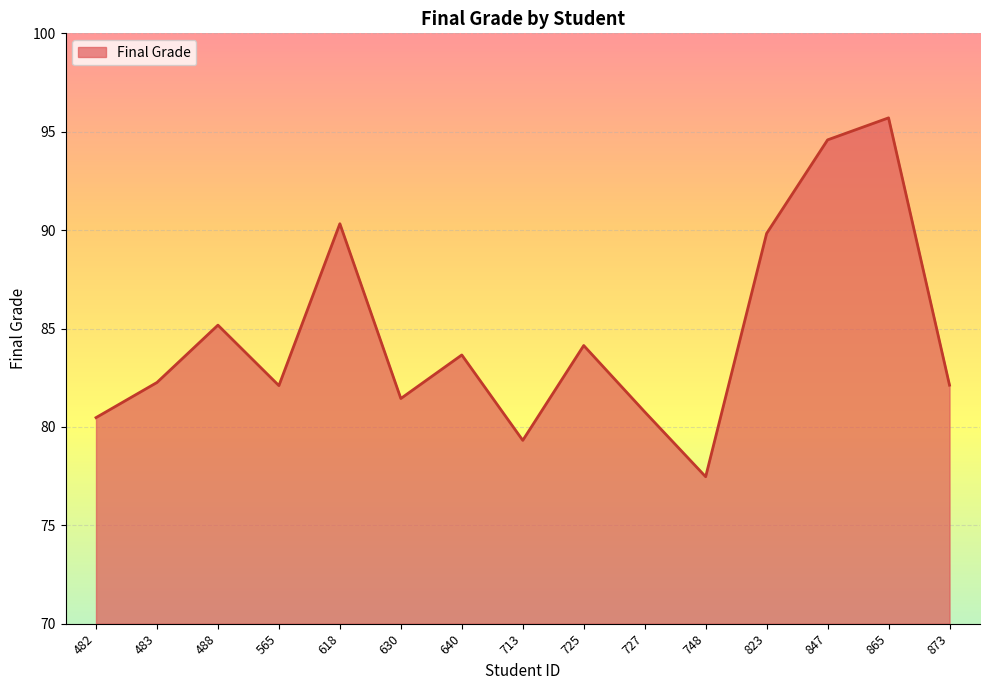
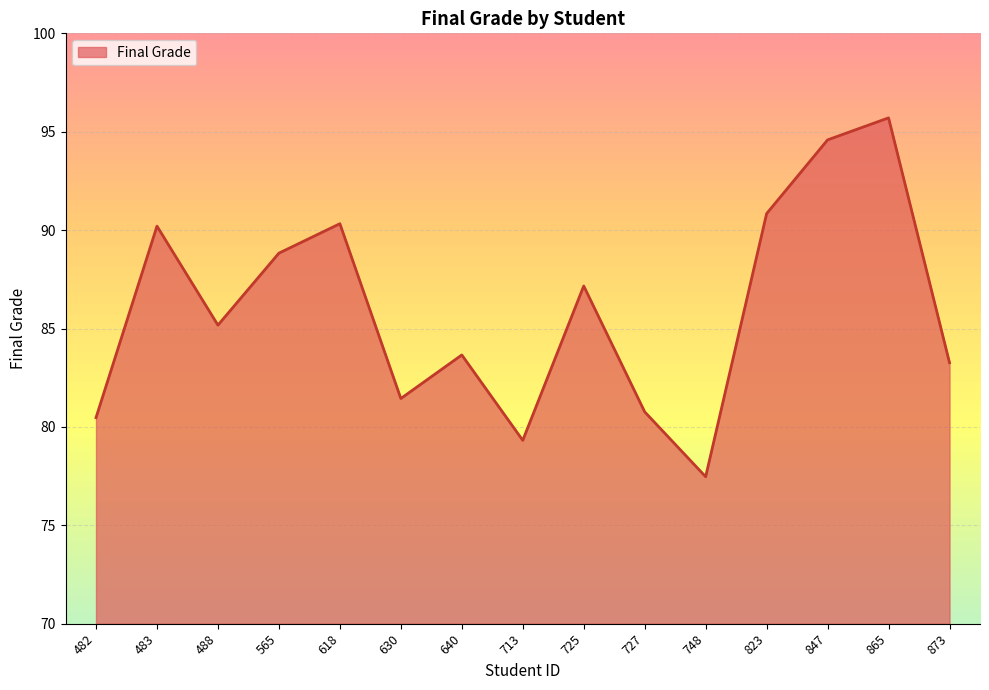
483: 82.3 -> 90.2
565: 82.1 -> 88.8
725: 84.1 -> 87.2
823: 89.8 -> 90.8
873: 82.1 -> 83.3
